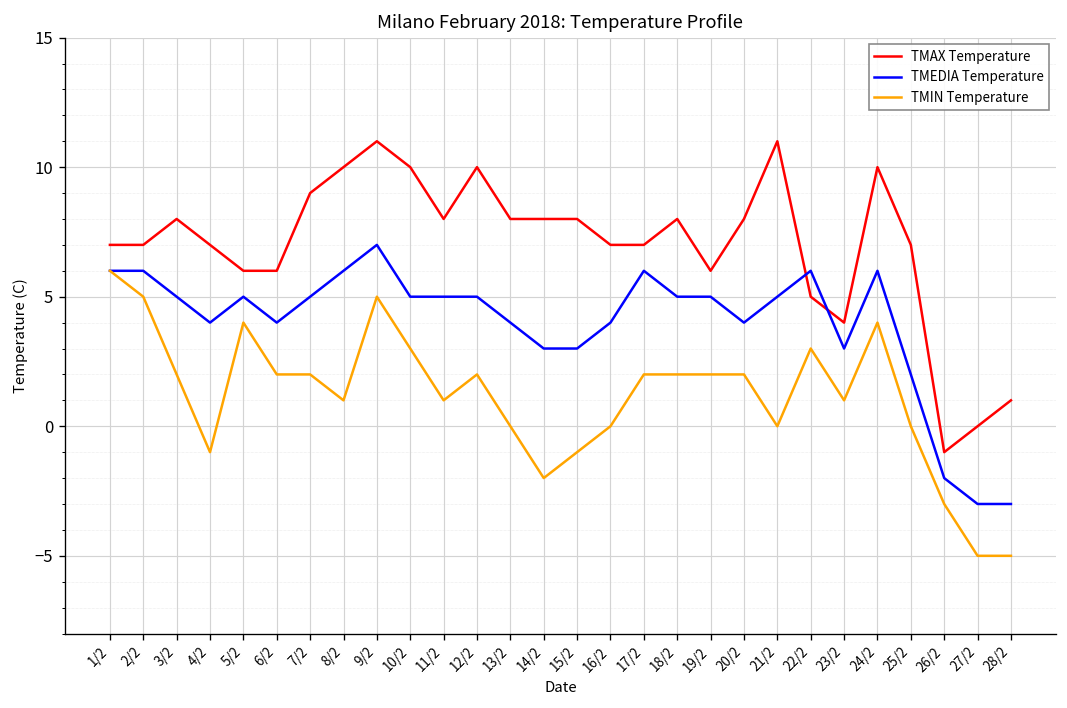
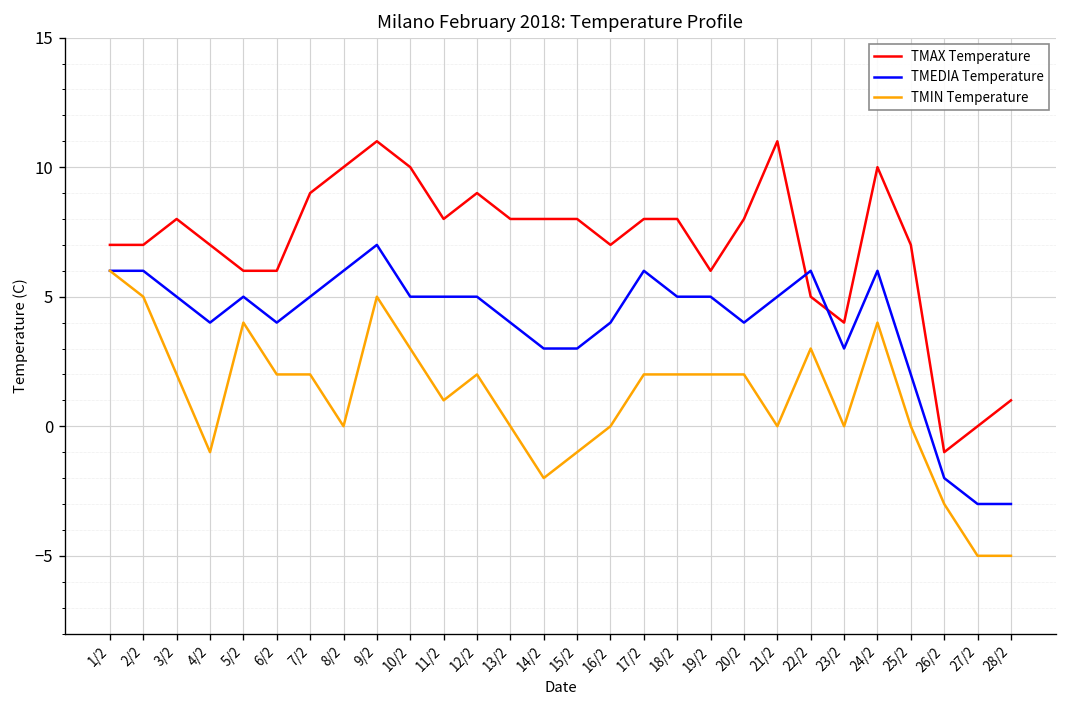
TMIN Temperature, 8/2: 1 -> 0
TMAX Temperature, 12/2: 10 -> 9
TMAX Temperature, 17/2: 7 -> 8
TMIN Temperature, 23/2: 1 -> 0
